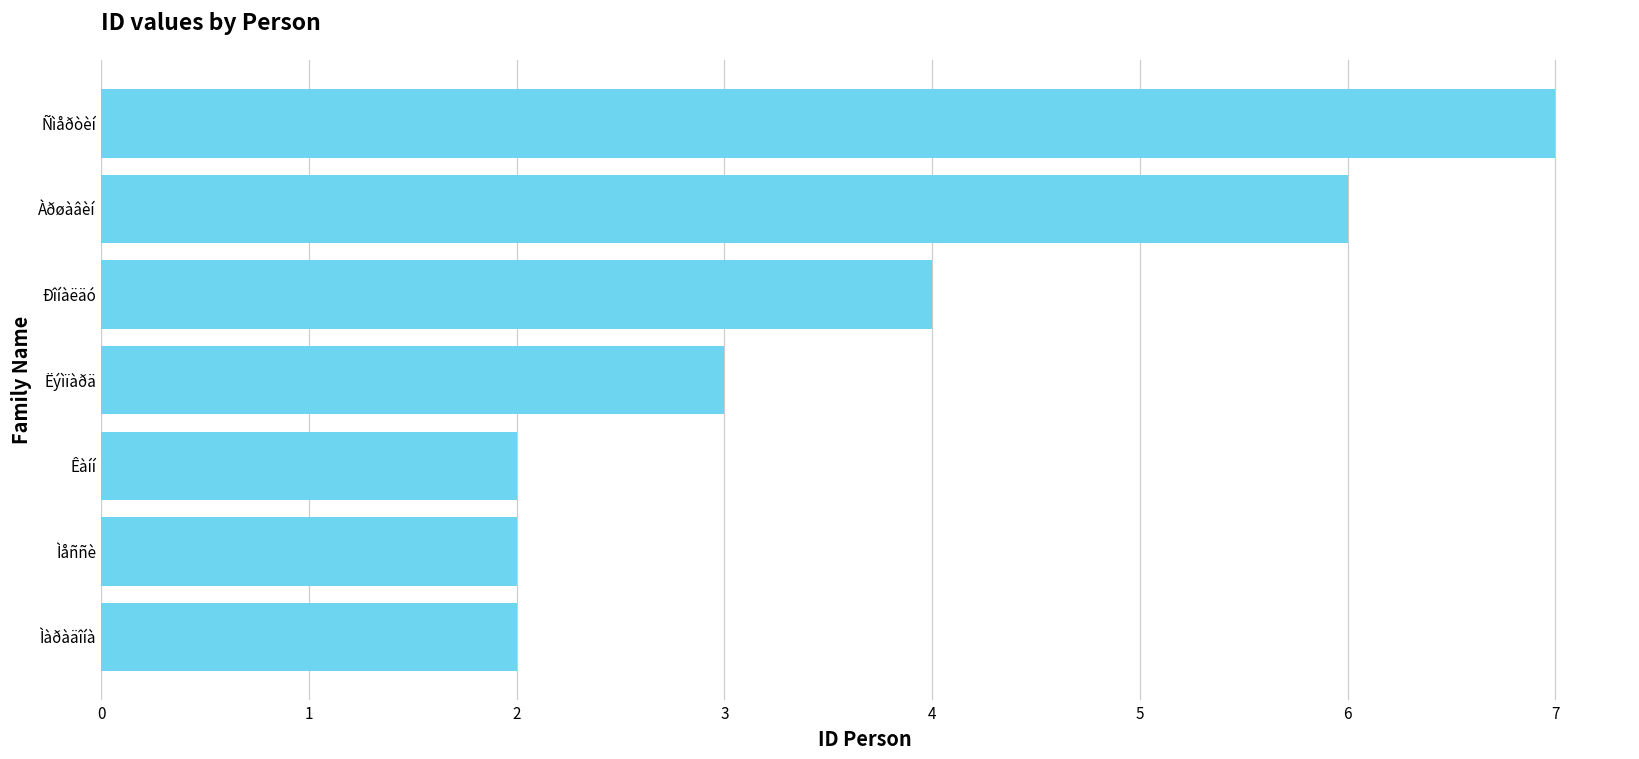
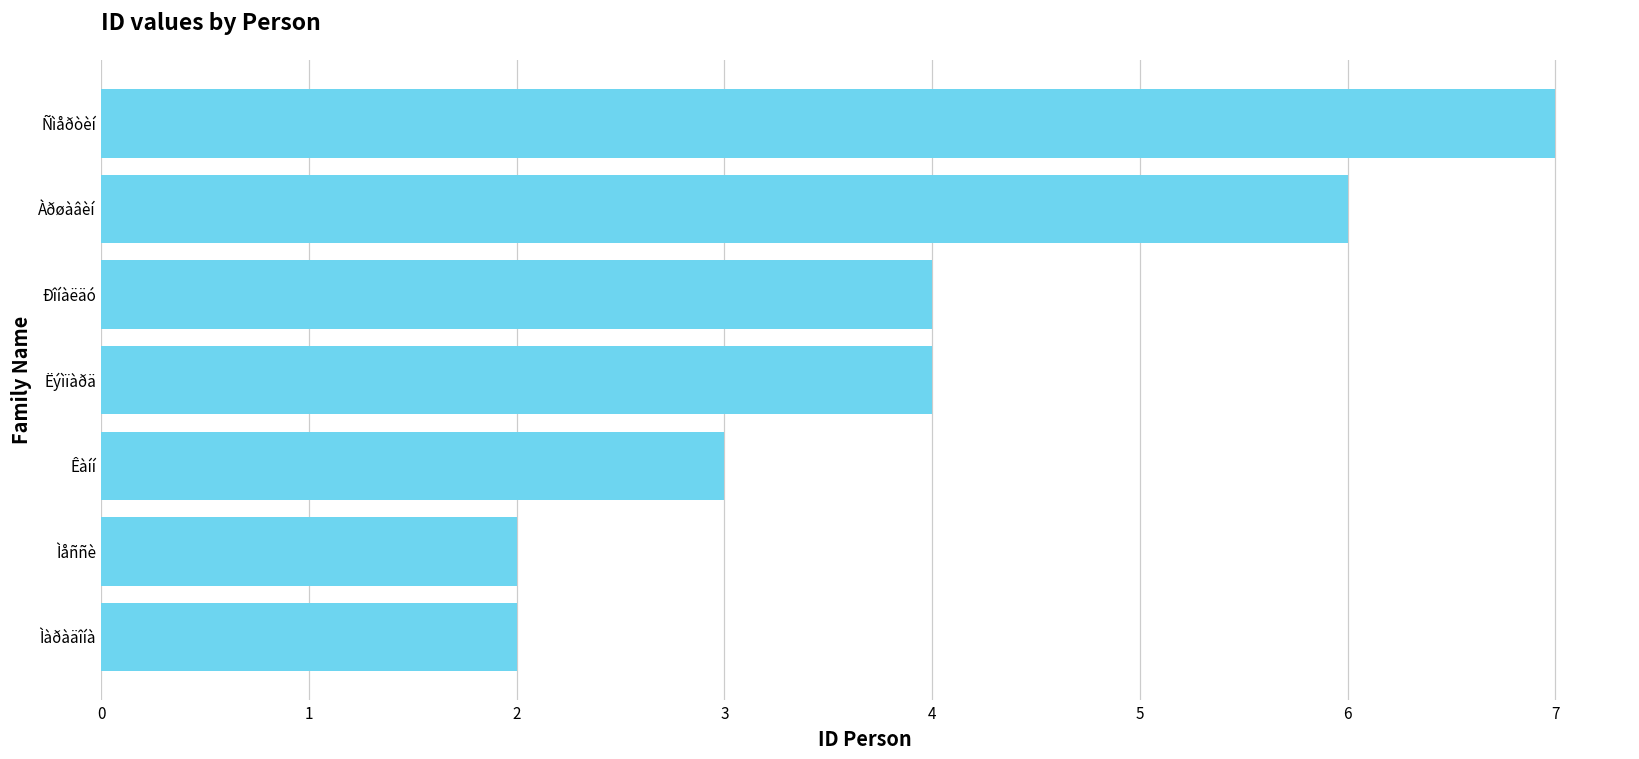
Ëýìïàðä: 3 -> 4
Êàíí: 2 -> 3
